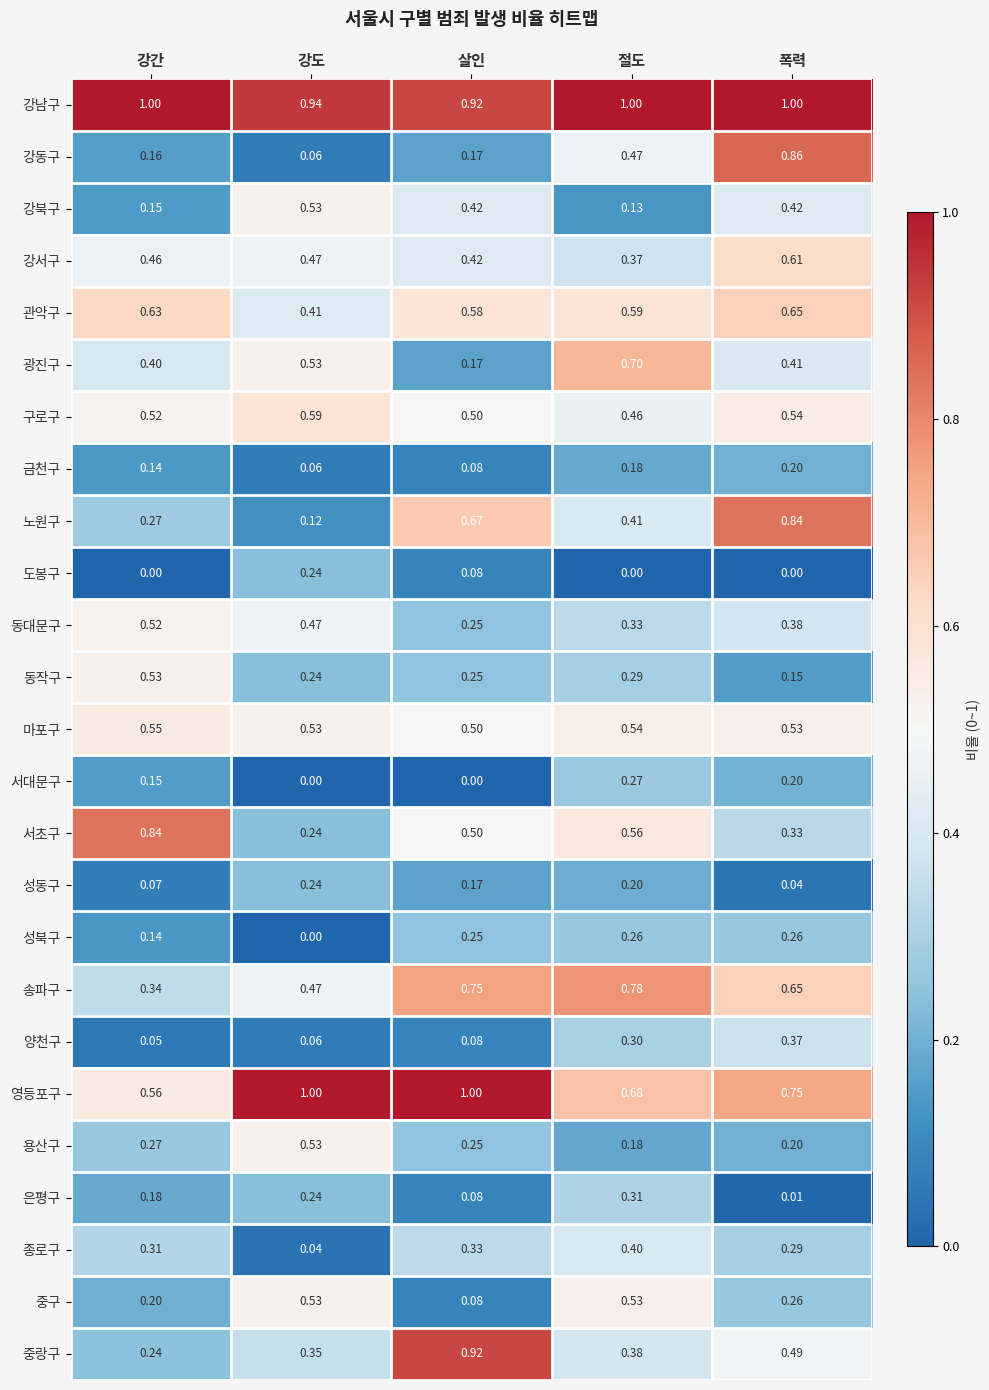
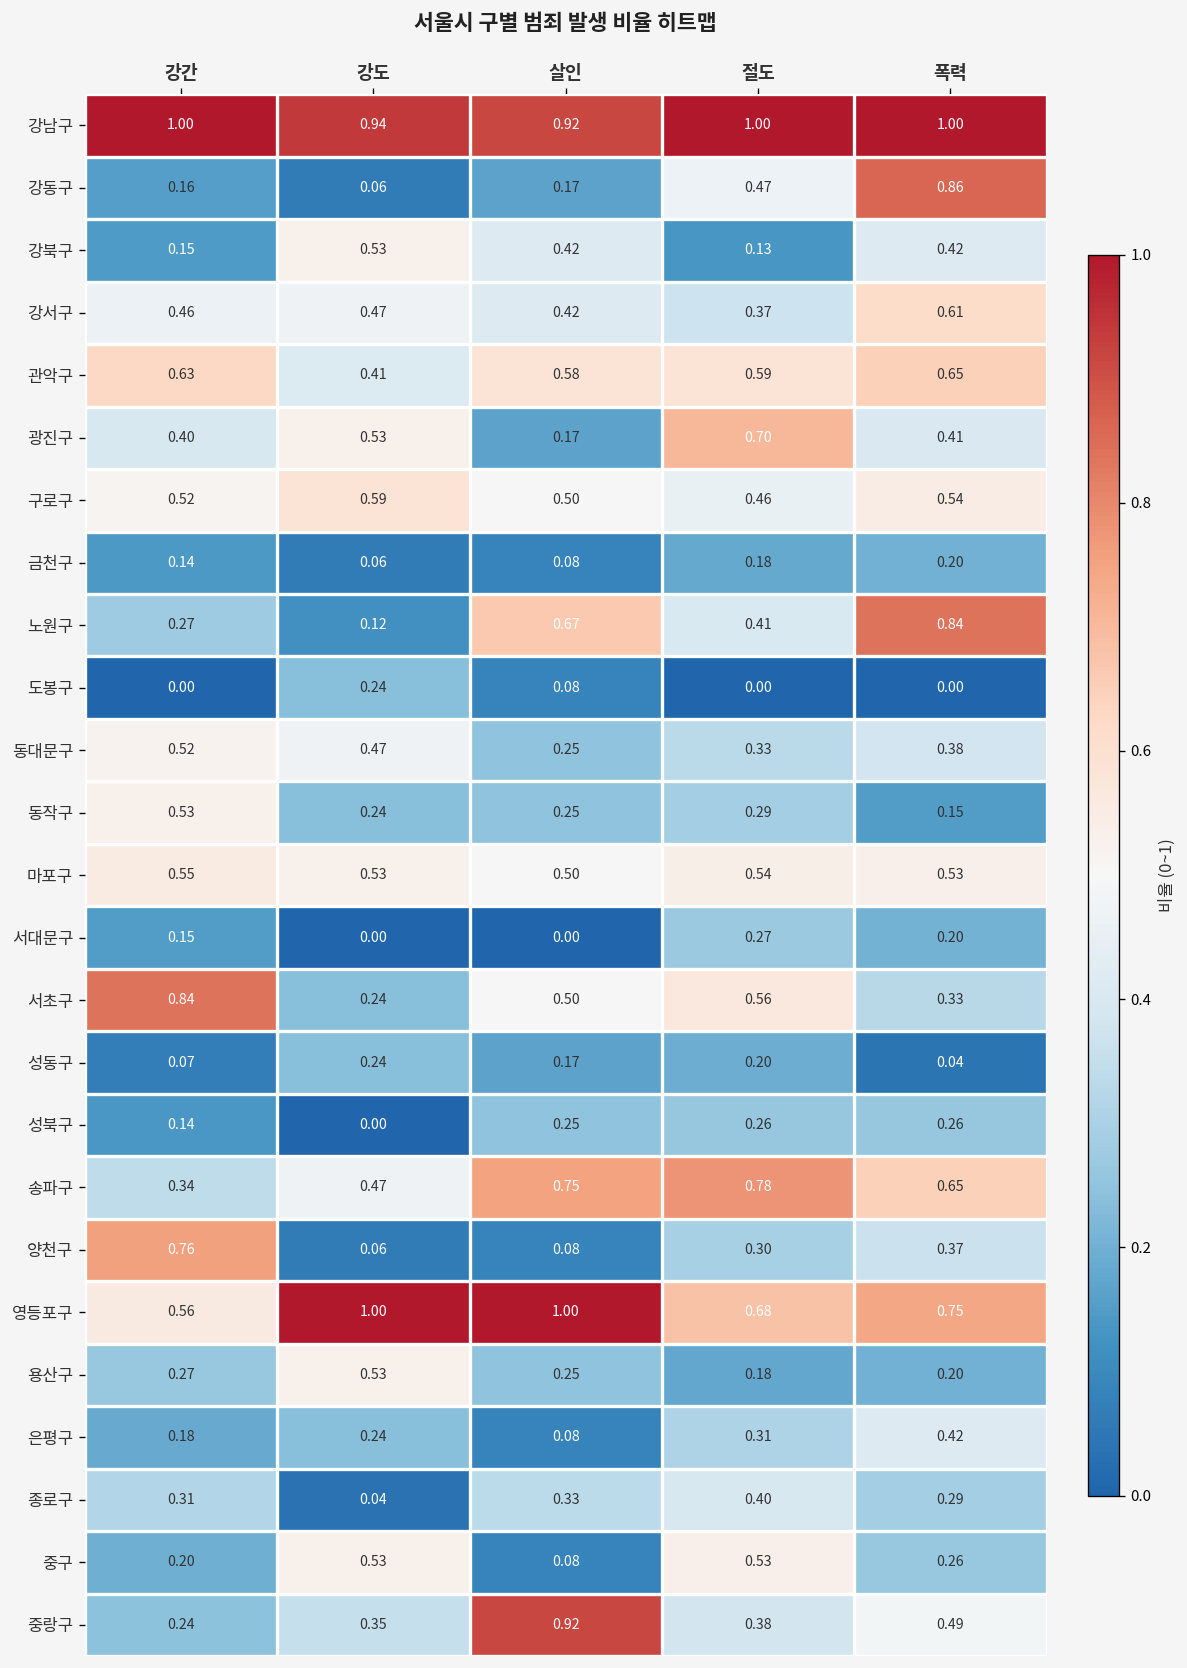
양천구, 강간: 0.05 -> 0.76
은평구, 폭력: 0.01 -> 0.42
